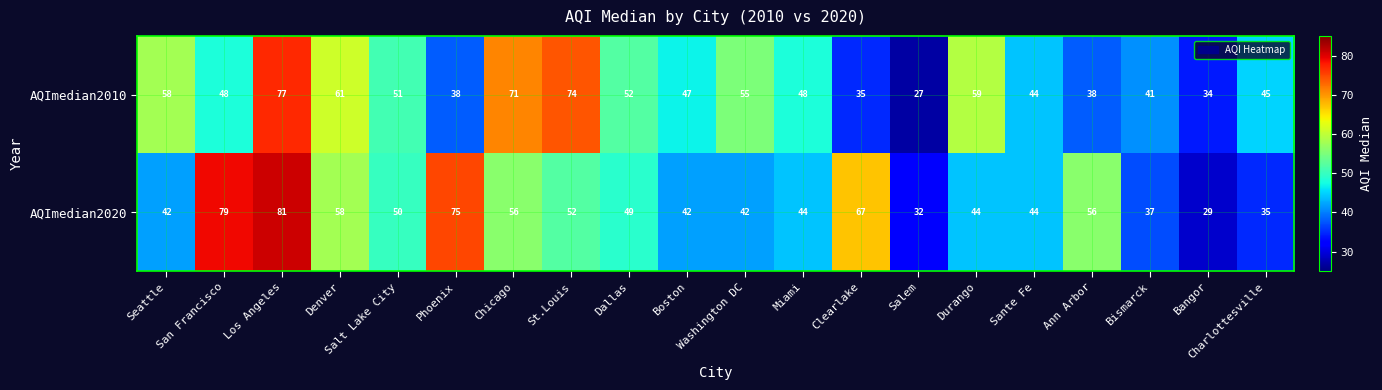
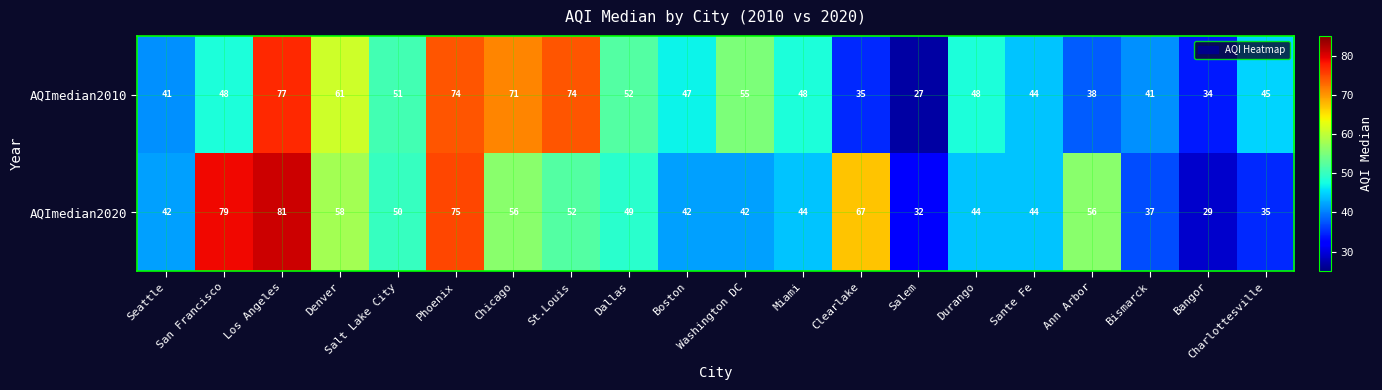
AQImedian2010, Seattle: 58 -> 41
AQImedian2010, Phoenix: 38 -> 74
AQImedian2010, Durango: 59 -> 48
